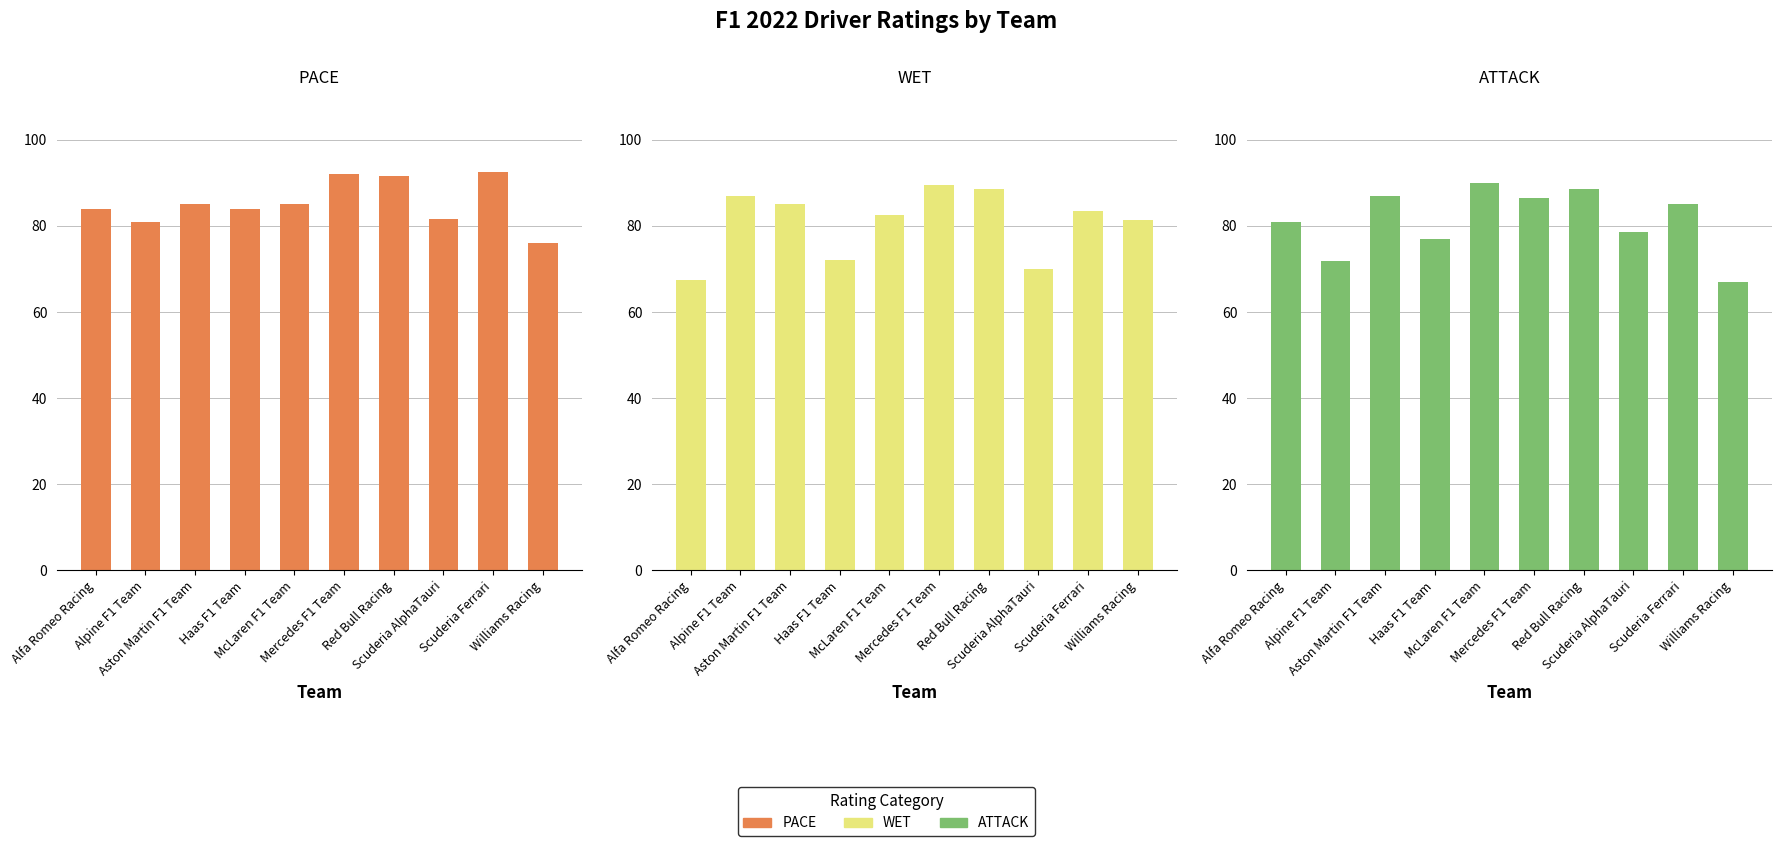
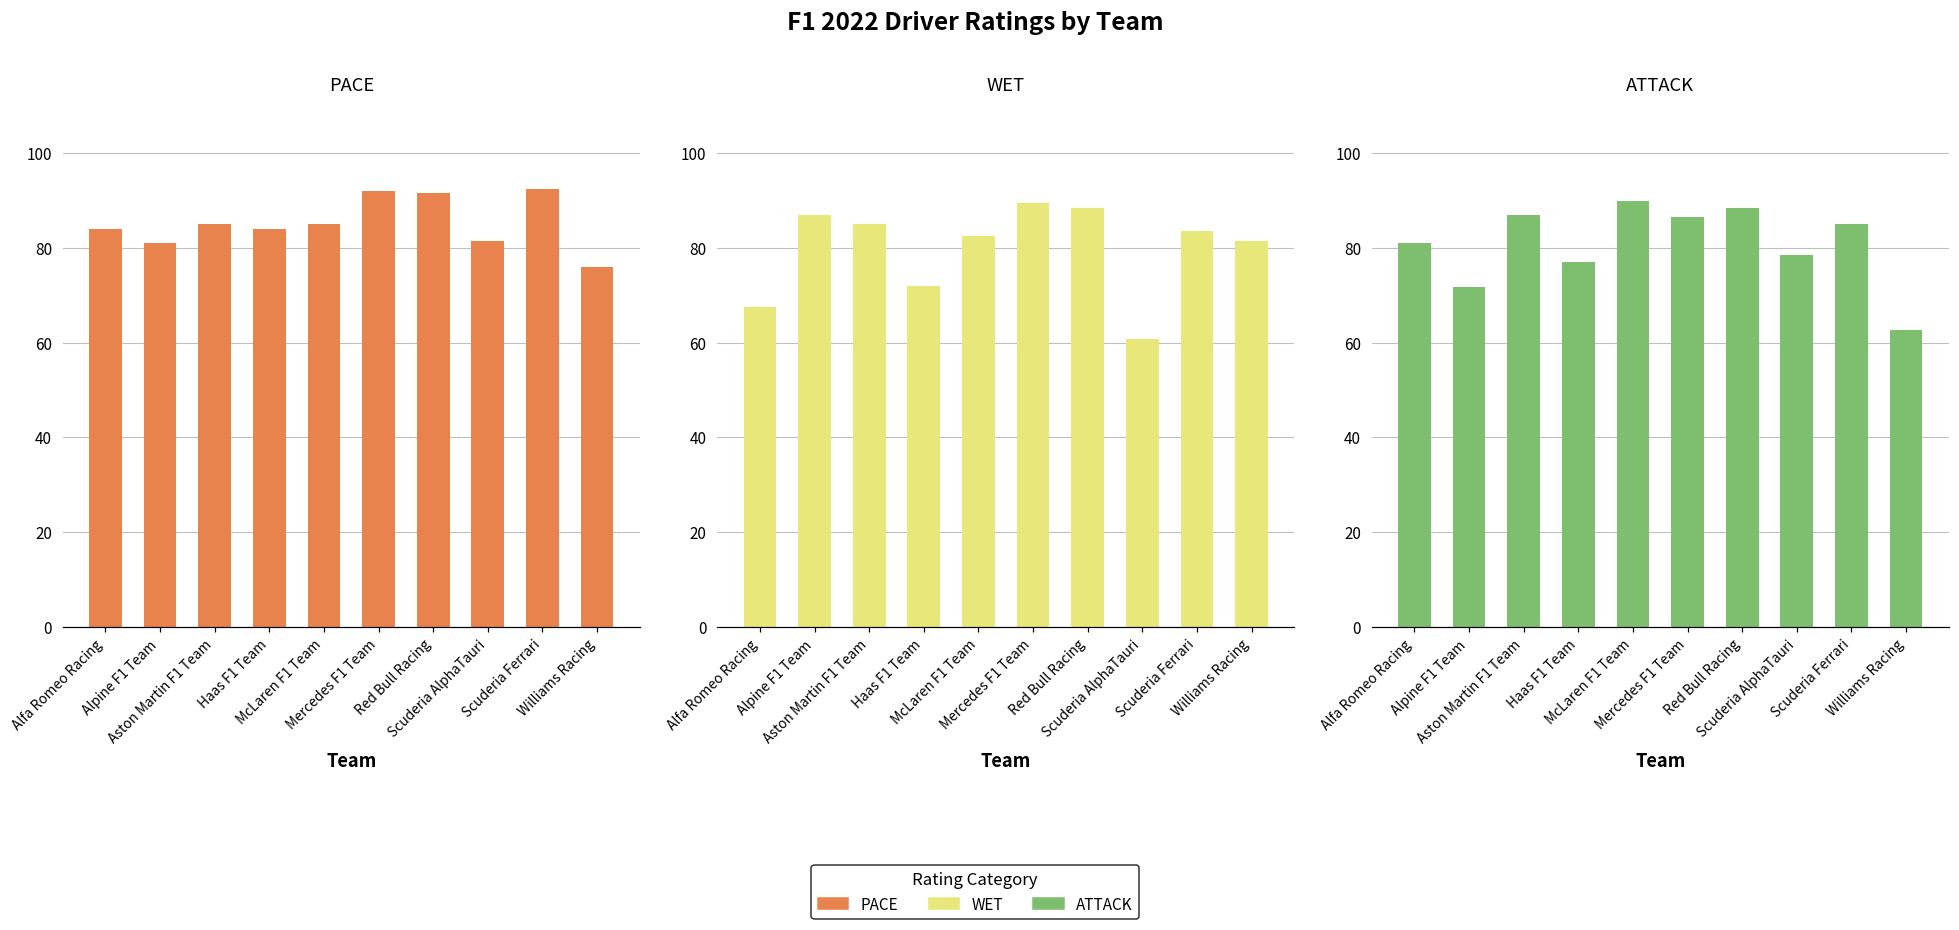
WET, Scuderia AlphaTauri: 70 -> 61
ATTACK, Williams Racing: 67 -> 63
